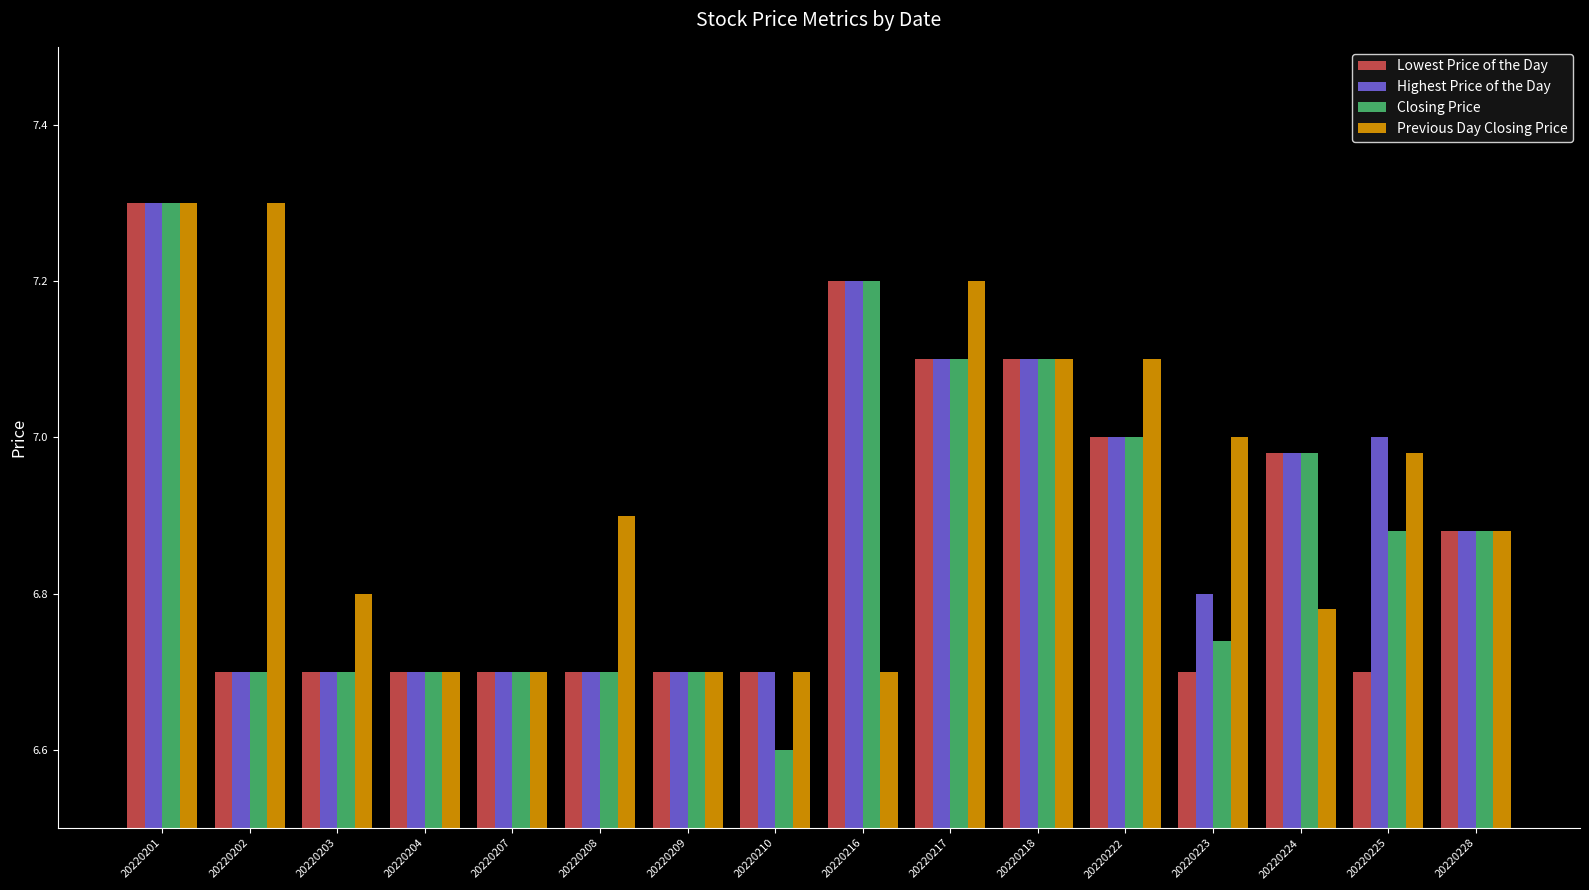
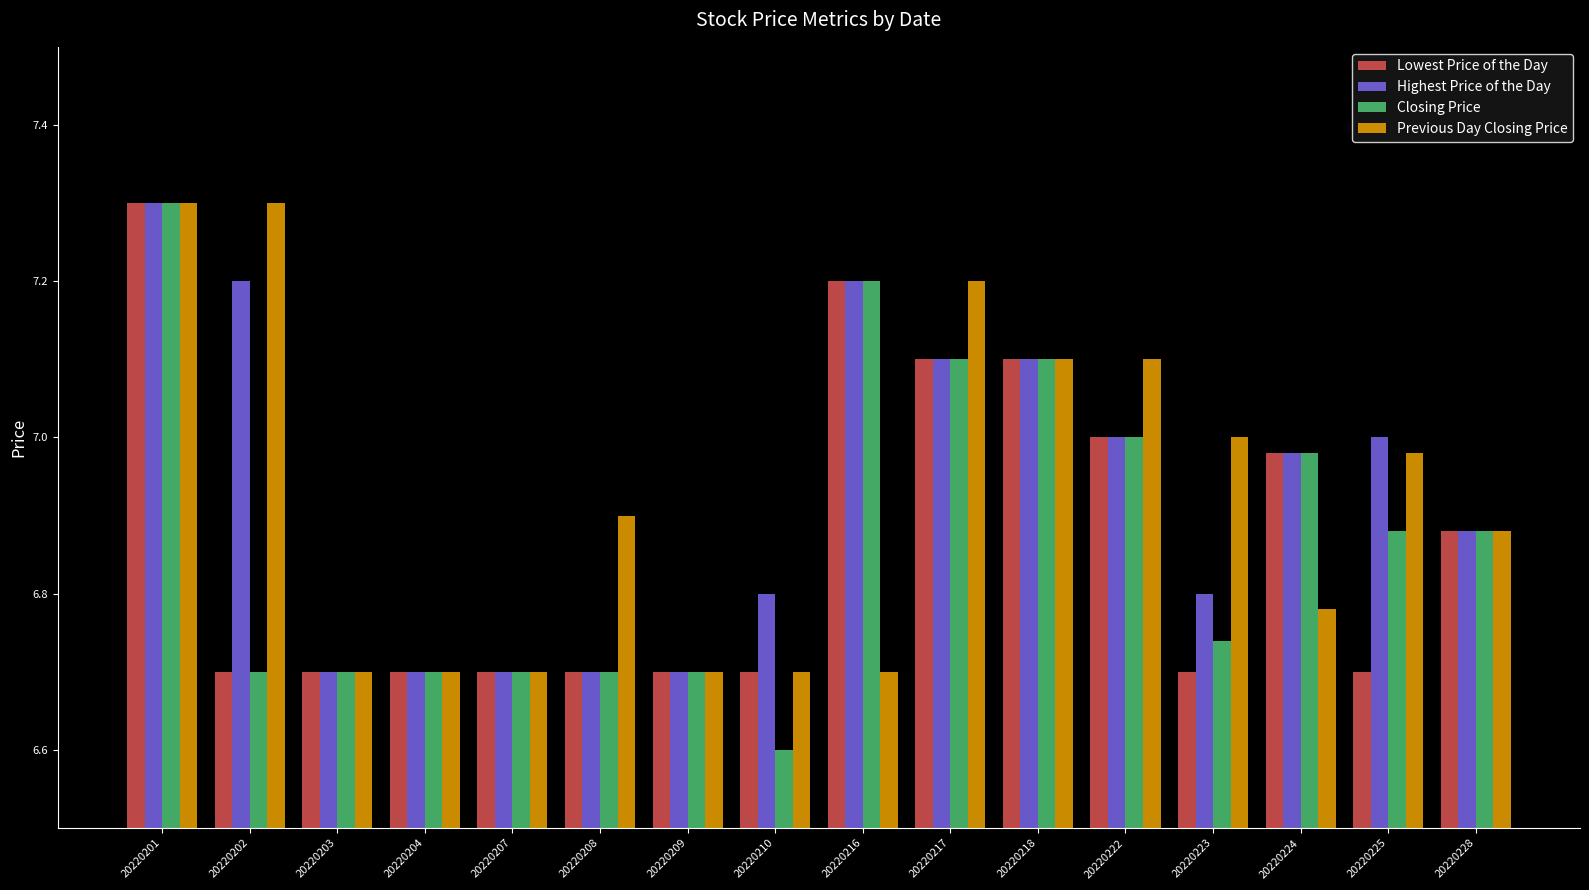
Highest Price of the Day, 20220202: 6.7 -> 7.2
Previous Day Closing Price, 20220203: 6.8 -> 6.7
Highest Price of the Day, 20220210: 6.7 -> 6.8
